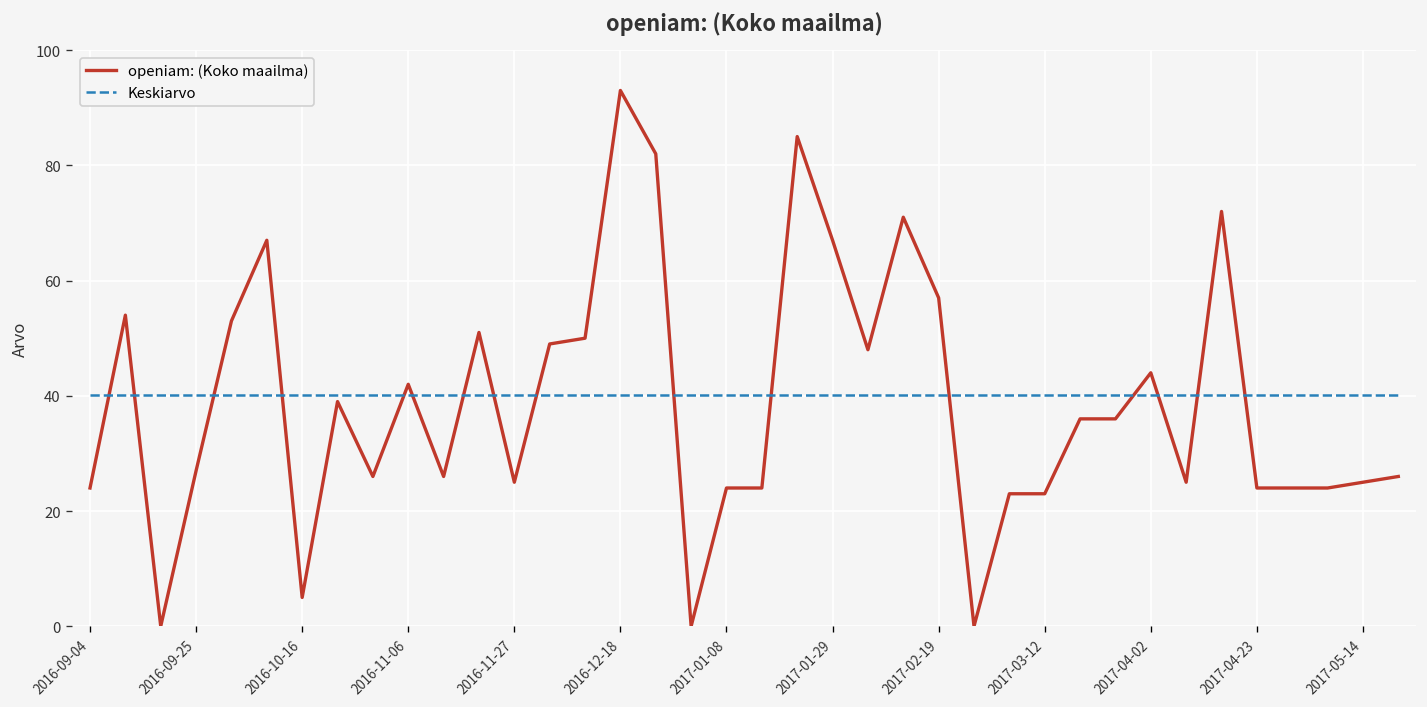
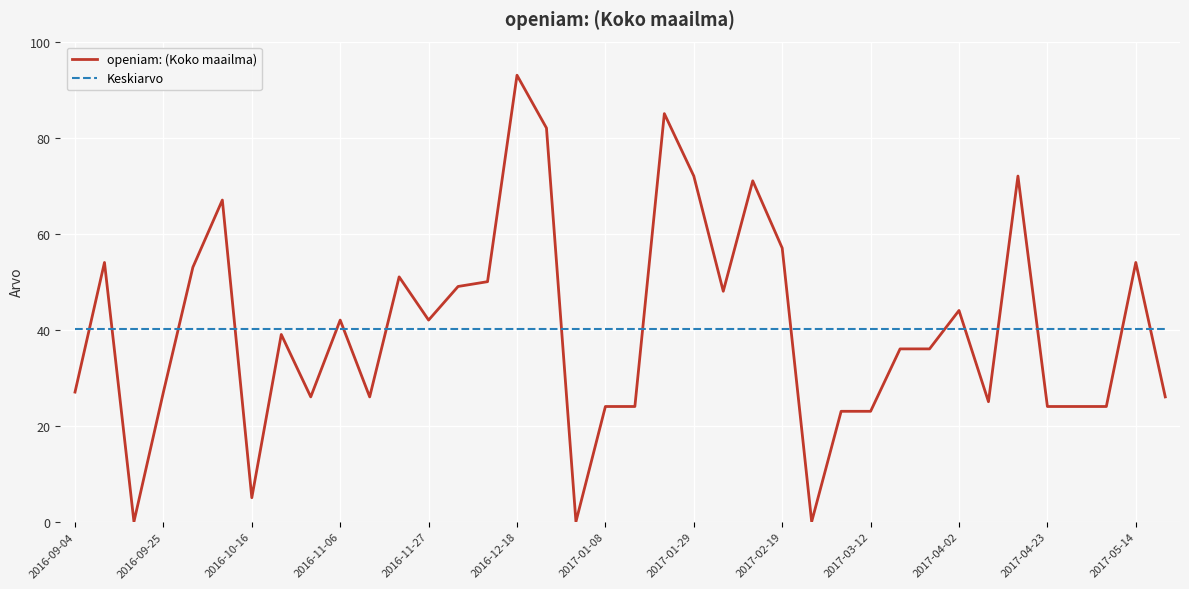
openiam: (Koko maailma), 2016-09-04: 24 -> 27
openiam: (Koko maailma), 2016-11-27: 25 -> 42
openiam: (Koko maailma), 2017-01-29: 67 -> 72
openiam: (Koko maailma), 2017-05-14: 25 -> 54
